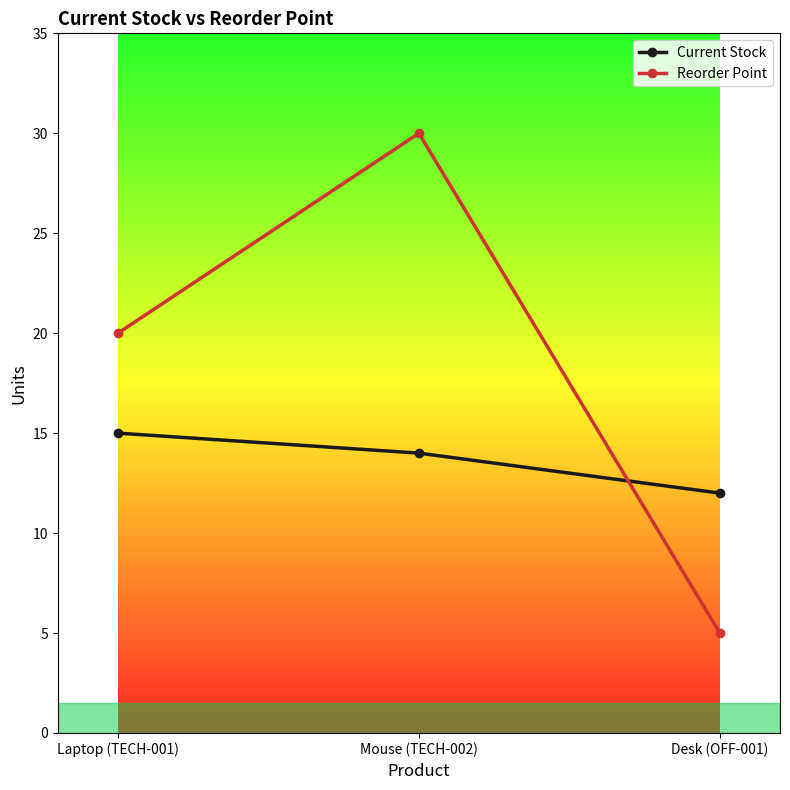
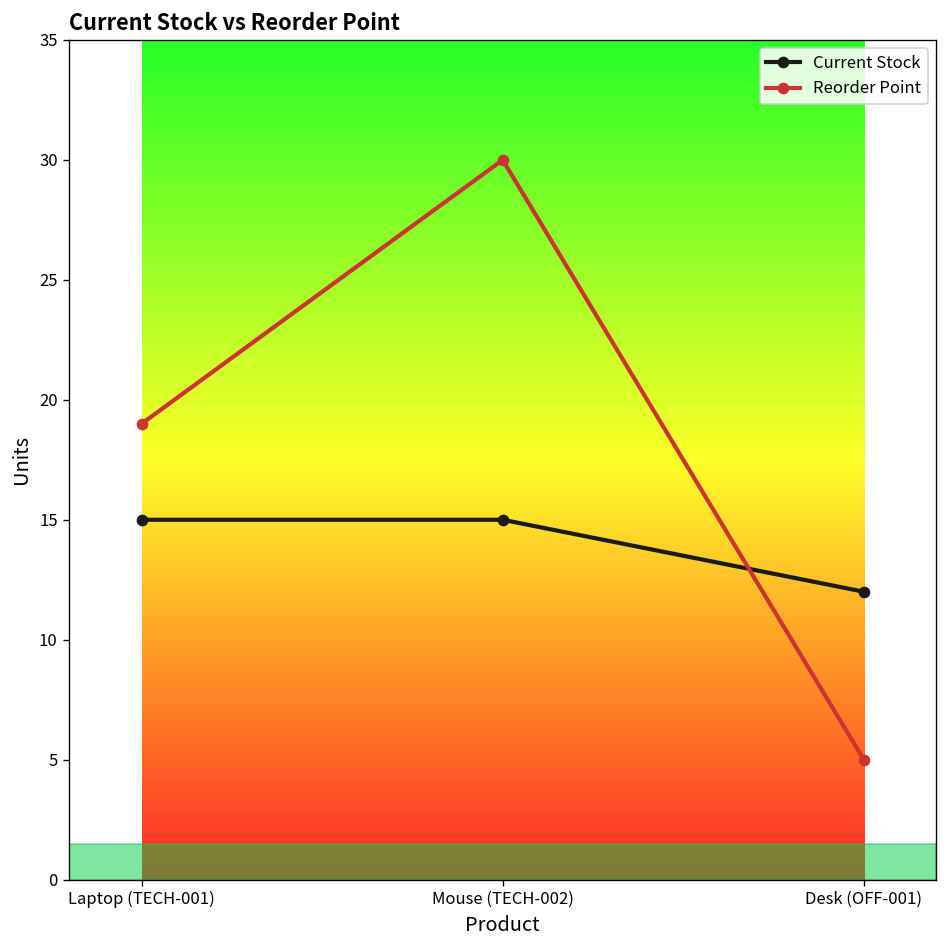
Reorder Point, Laptop (TECH-001): 20 -> 19
Current Stock, Mouse (TECH-002): 14 -> 15
